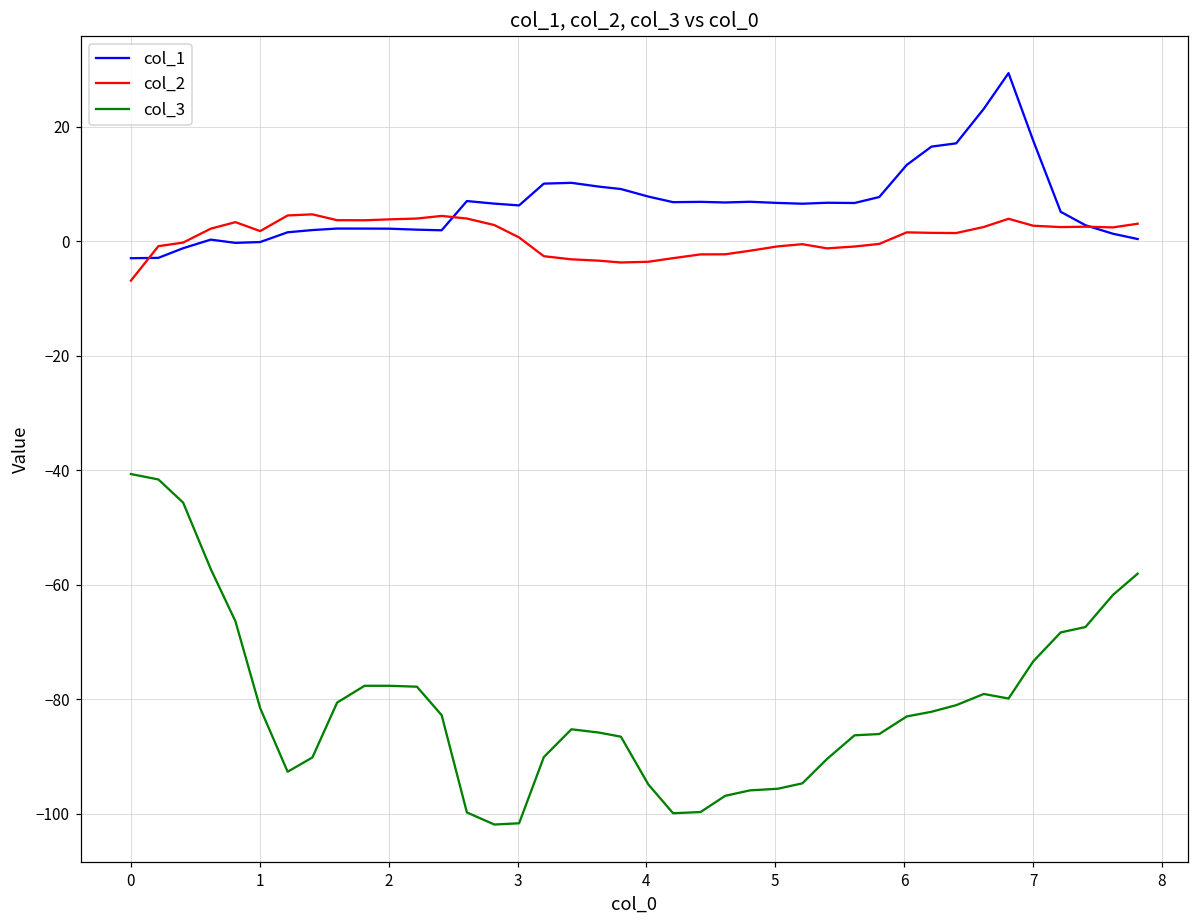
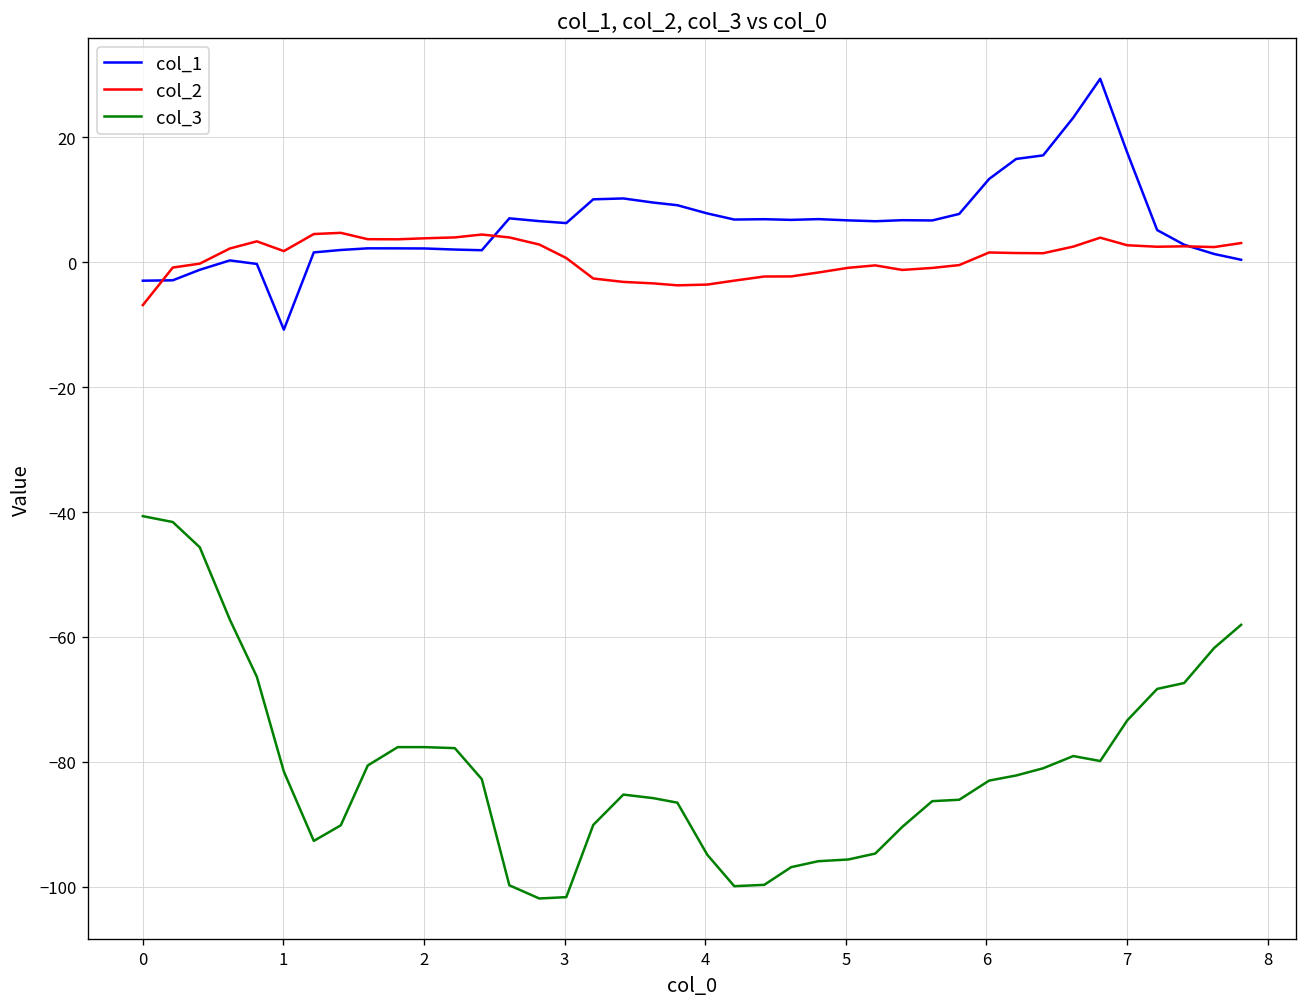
col_1, 1: 0 -> -11
